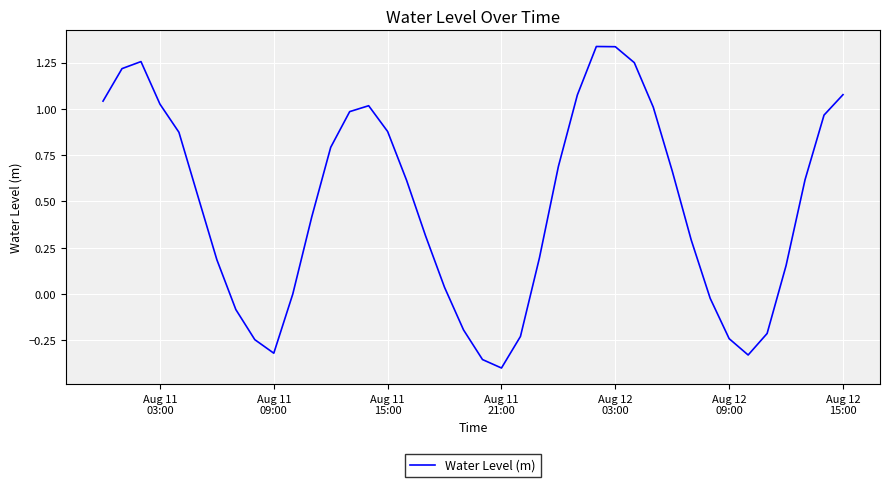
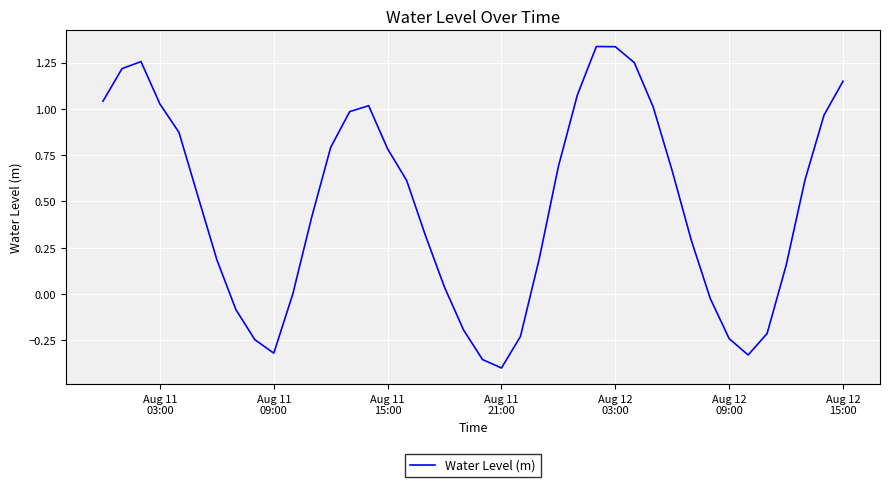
Aug 11 15:00: 0.88 -> 0.78
Aug 12 15:00: 1.08 -> 1.15
